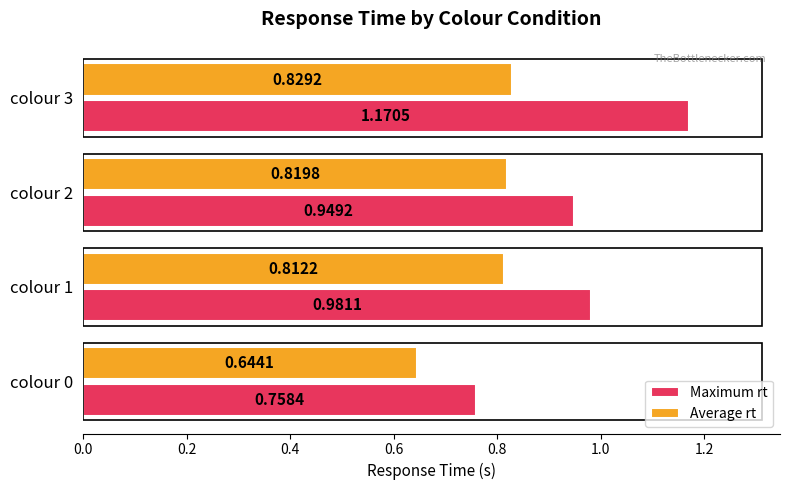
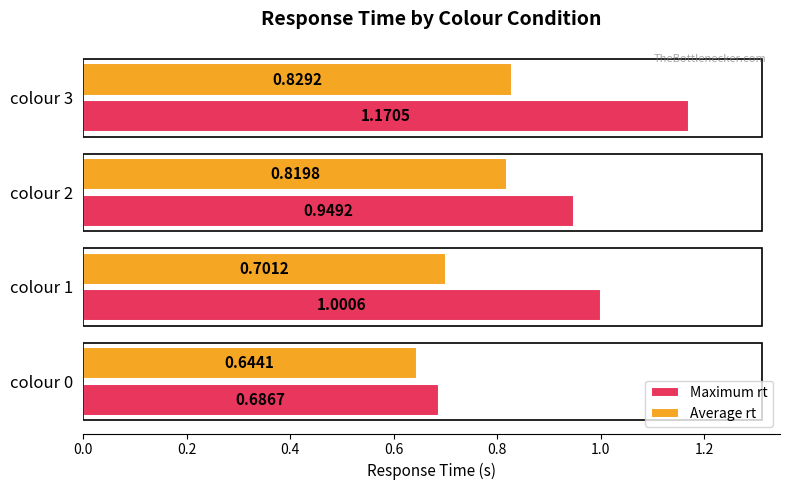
Average rt, colour 1: 0.8122 -> 0.7012
Maximum rt, colour 1: 0.9811 -> 1.0006
Maximum rt, colour 0: 0.7584 -> 0.6867
